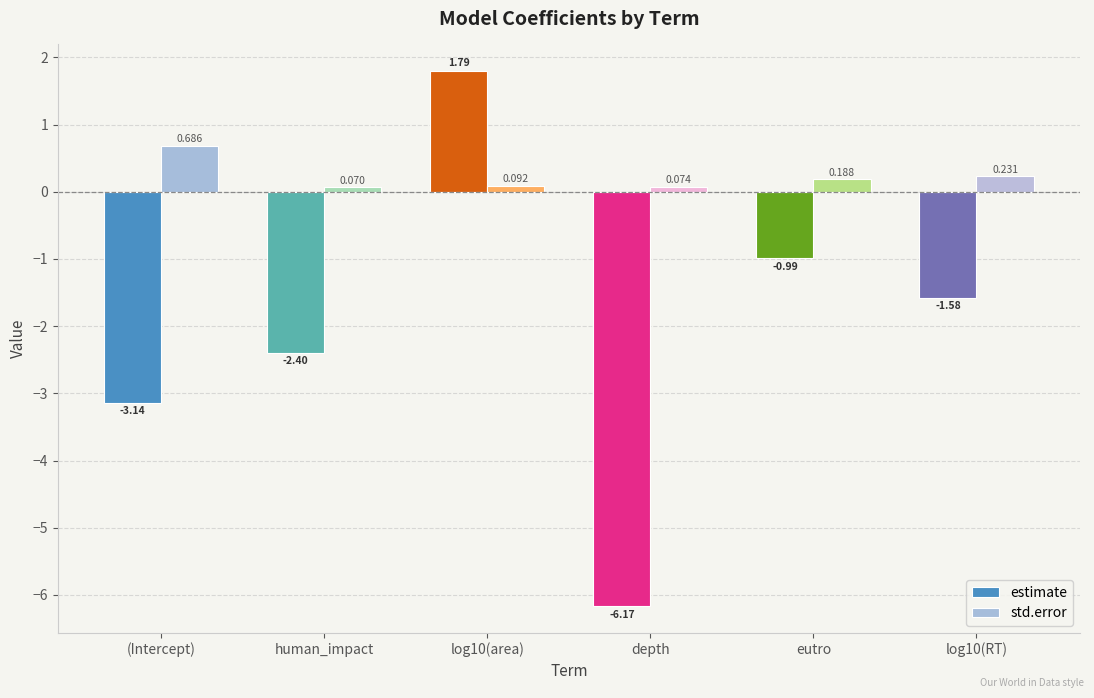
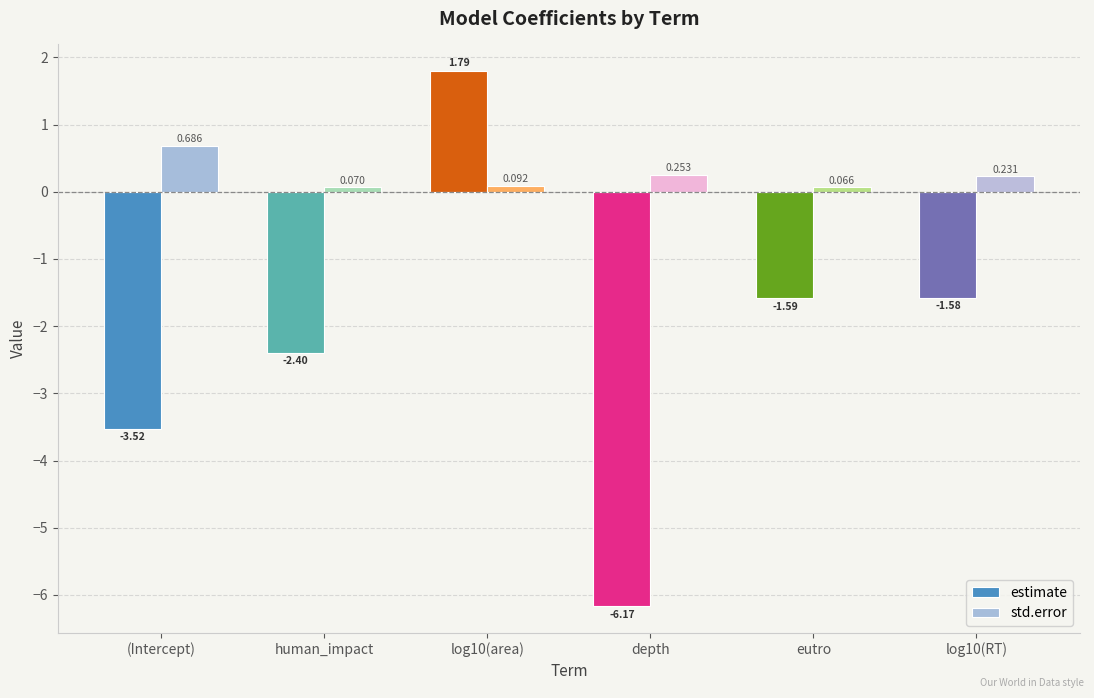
estimate, (Intercept): -3.14 -> -3.52
std.error, depth: 0.074 -> 0.253
estimate, eutro: -0.99 -> -1.59
std.error, eutro: 0.188 -> 0.066
